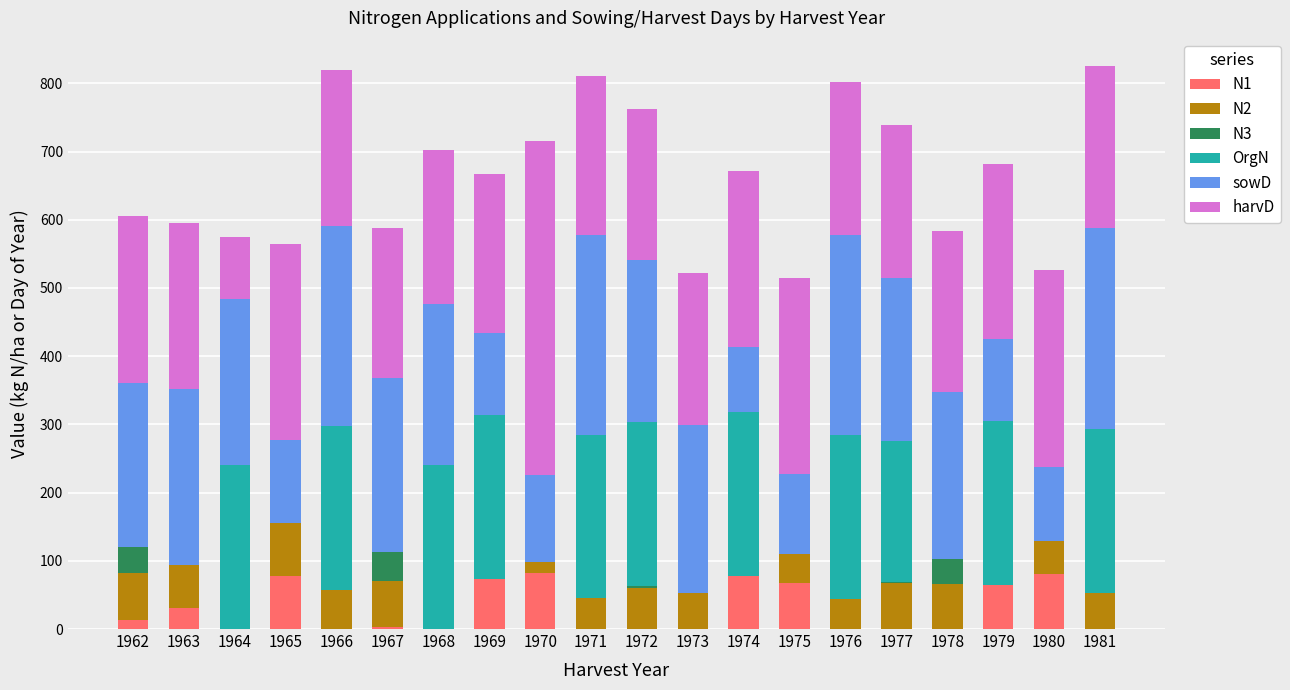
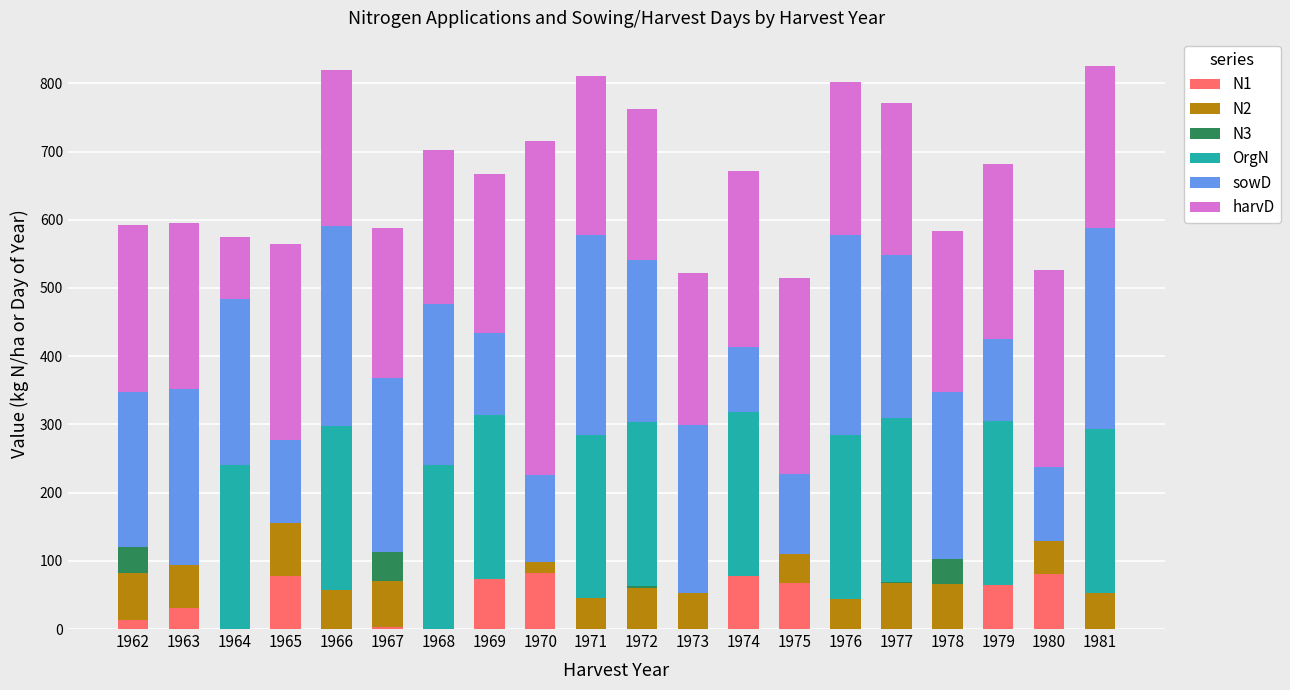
sowD, 1962: 240 -> 230
OrgN, 1977: 210 -> 240
